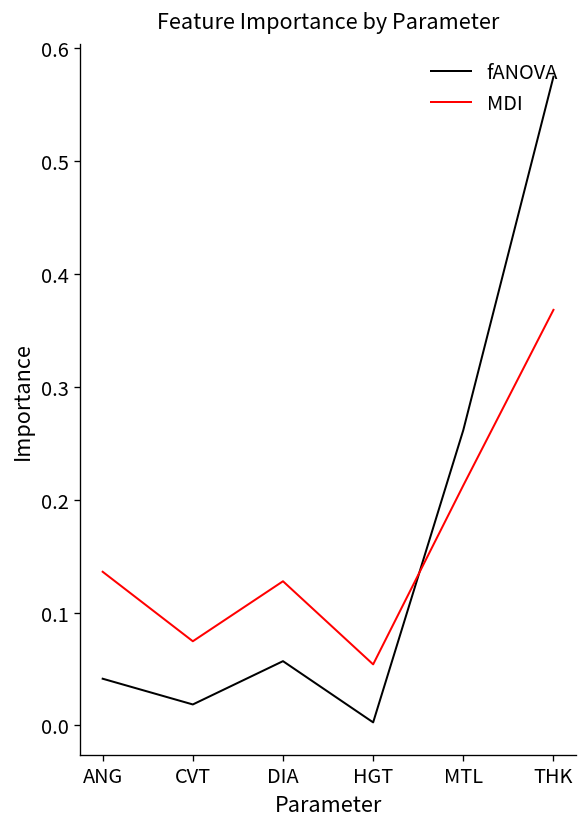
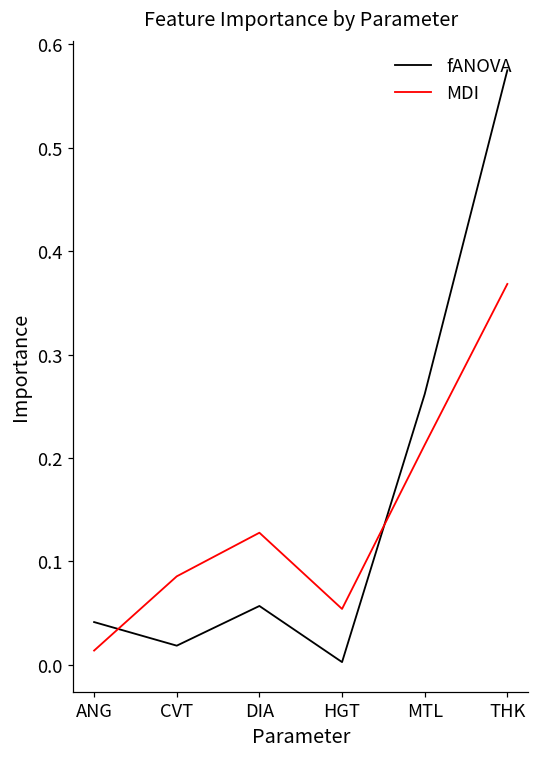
MDI, ANG: 0.14 -> 0.01
MDI, CVT: 0.07 -> 0.09
